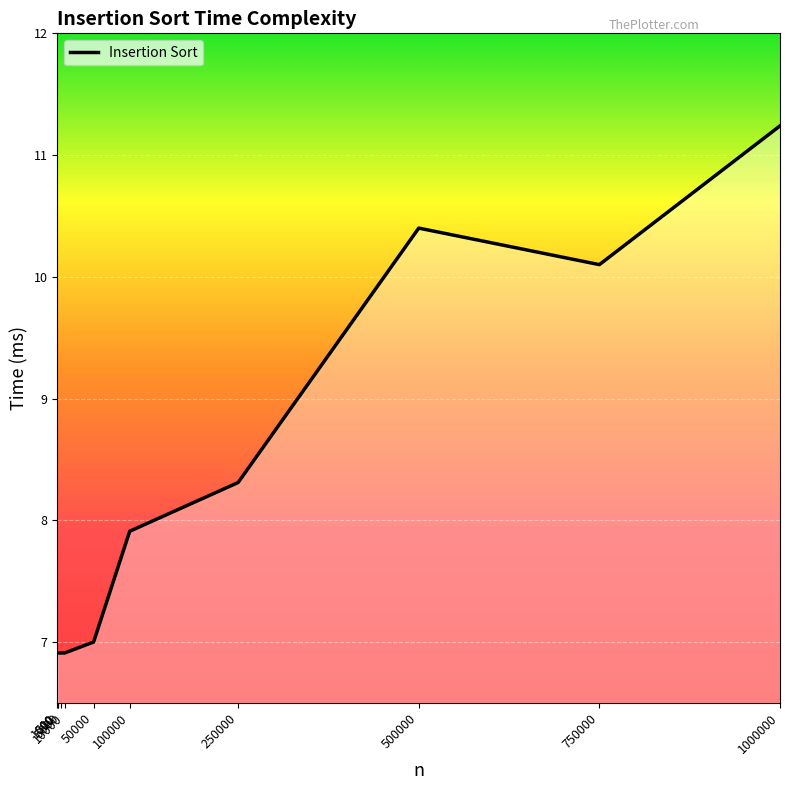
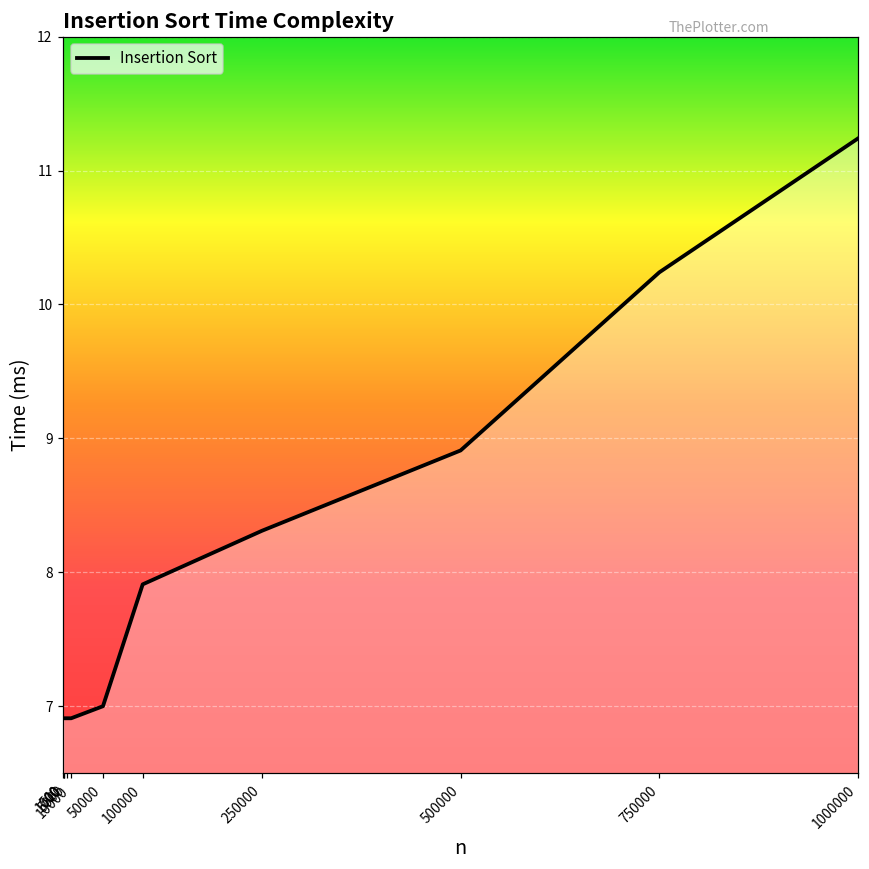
500000: 10.40 -> 8.91
750000: 10.10 -> 10.24
